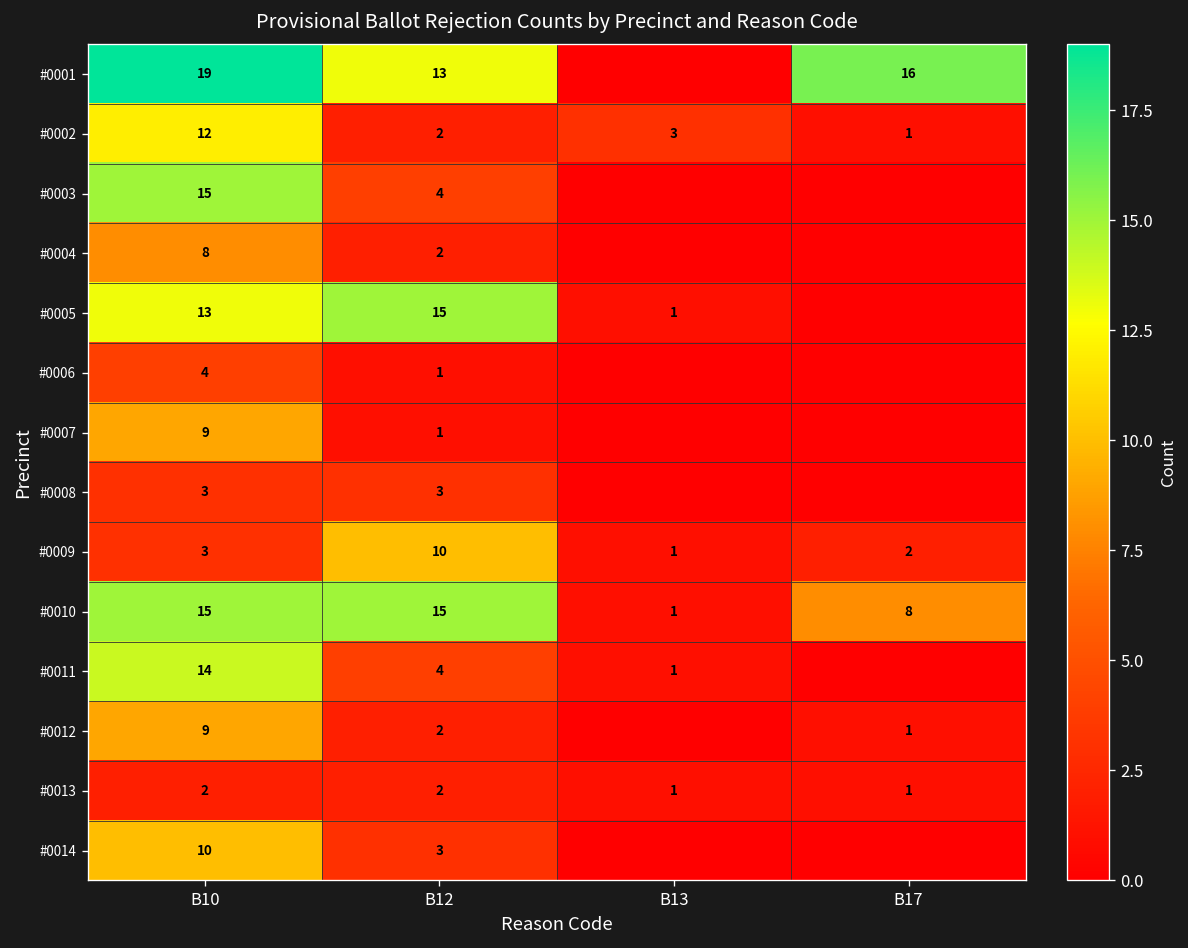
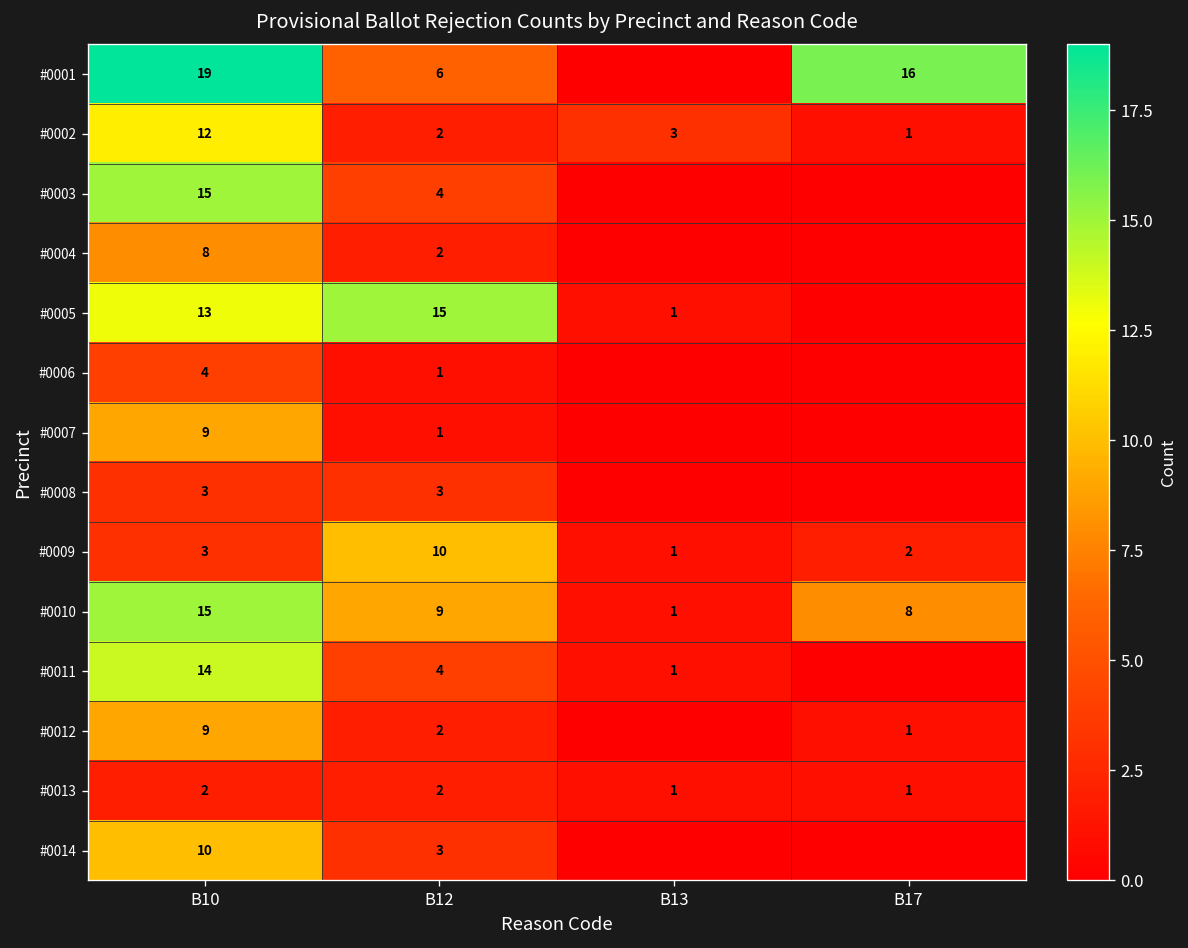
#0001, B12: 13 -> 6
#0010, B12: 15 -> 9
